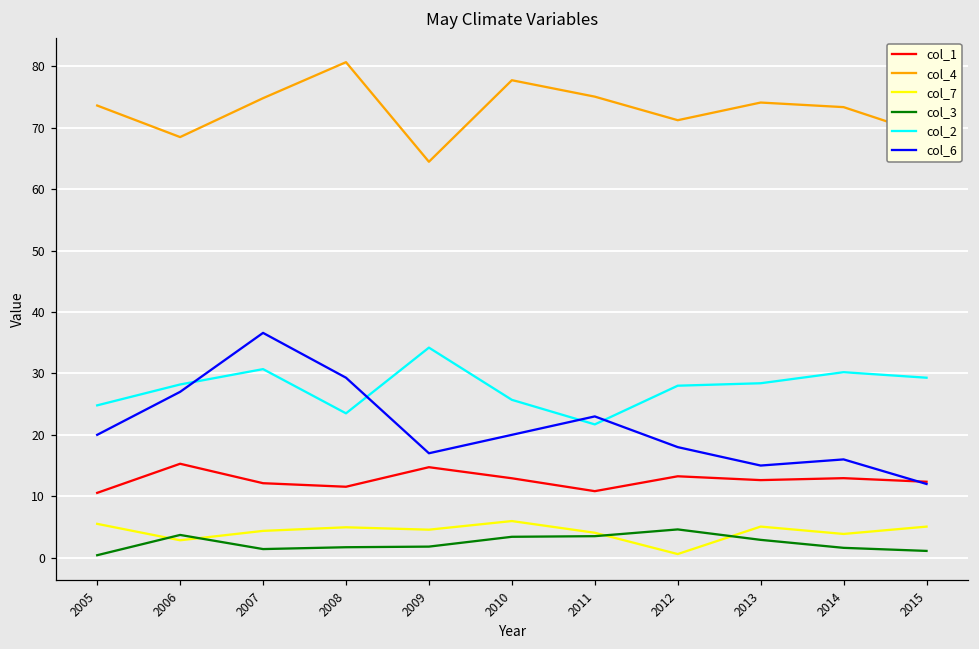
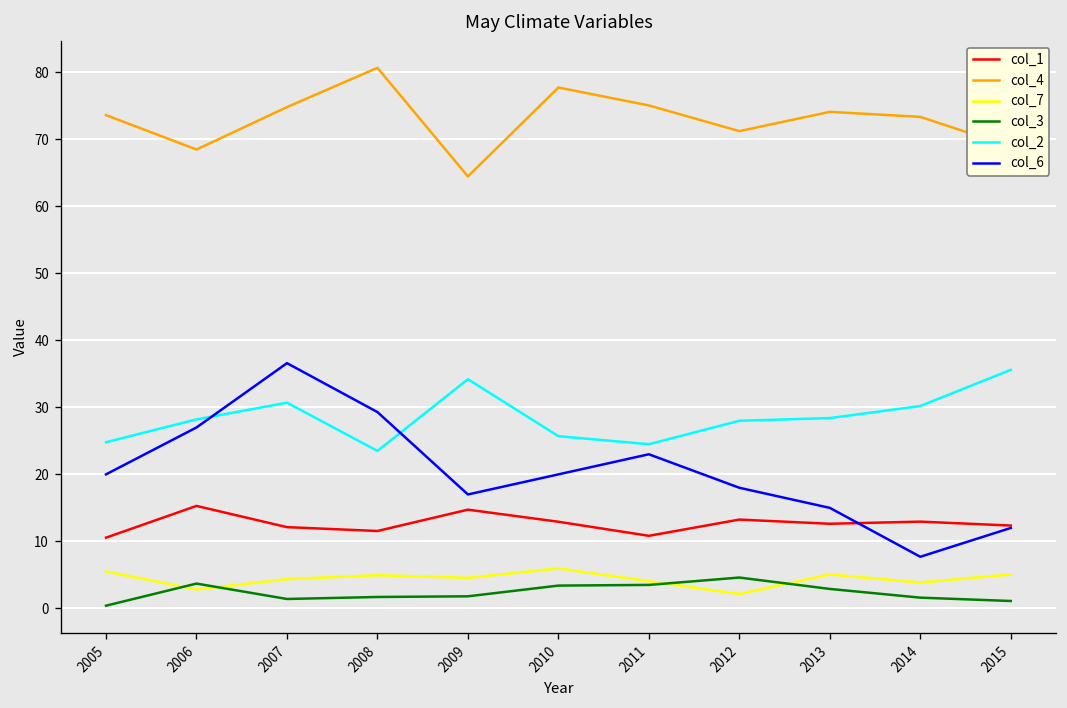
col_2, 2011: 22 -> 25
col_7, 2012: 1 -> 2
col_6, 2014: 16 -> 8
col_2, 2015: 29 -> 36
